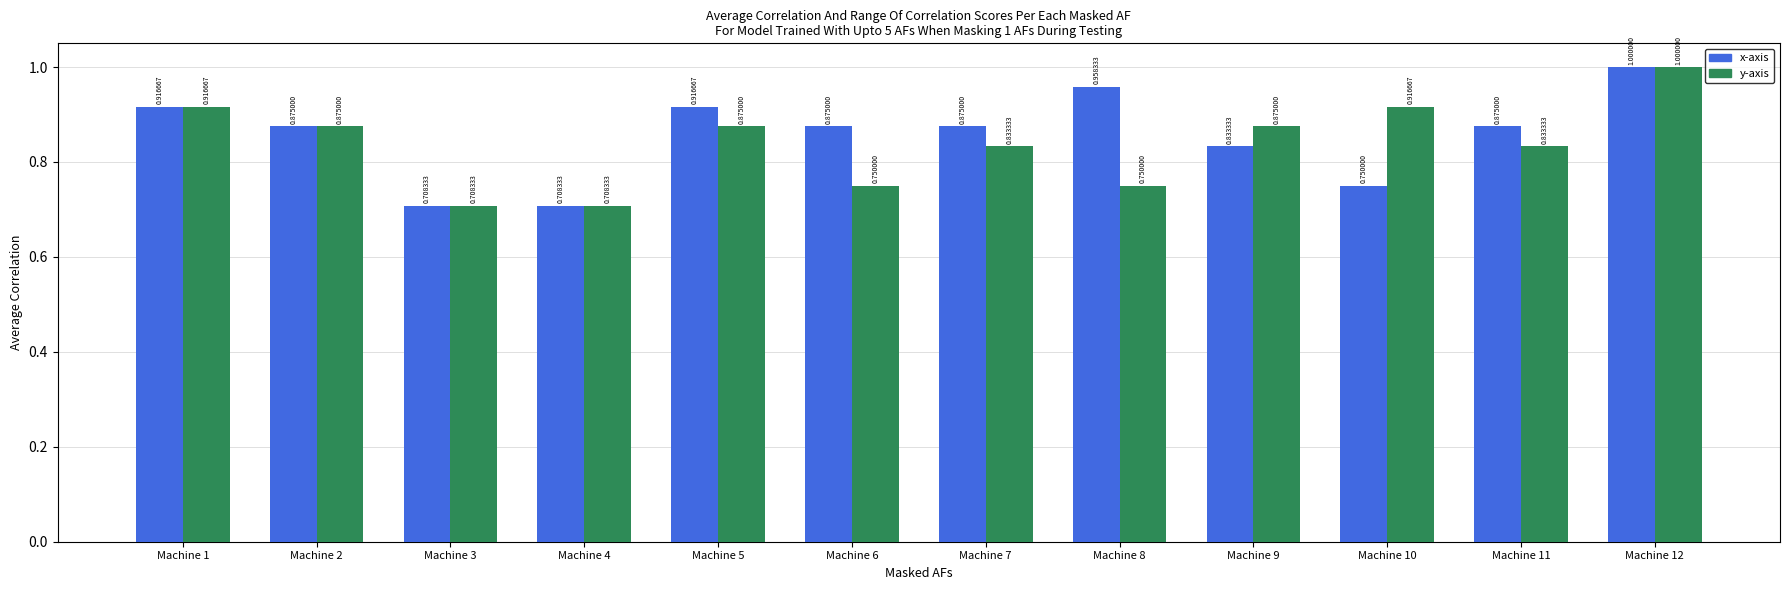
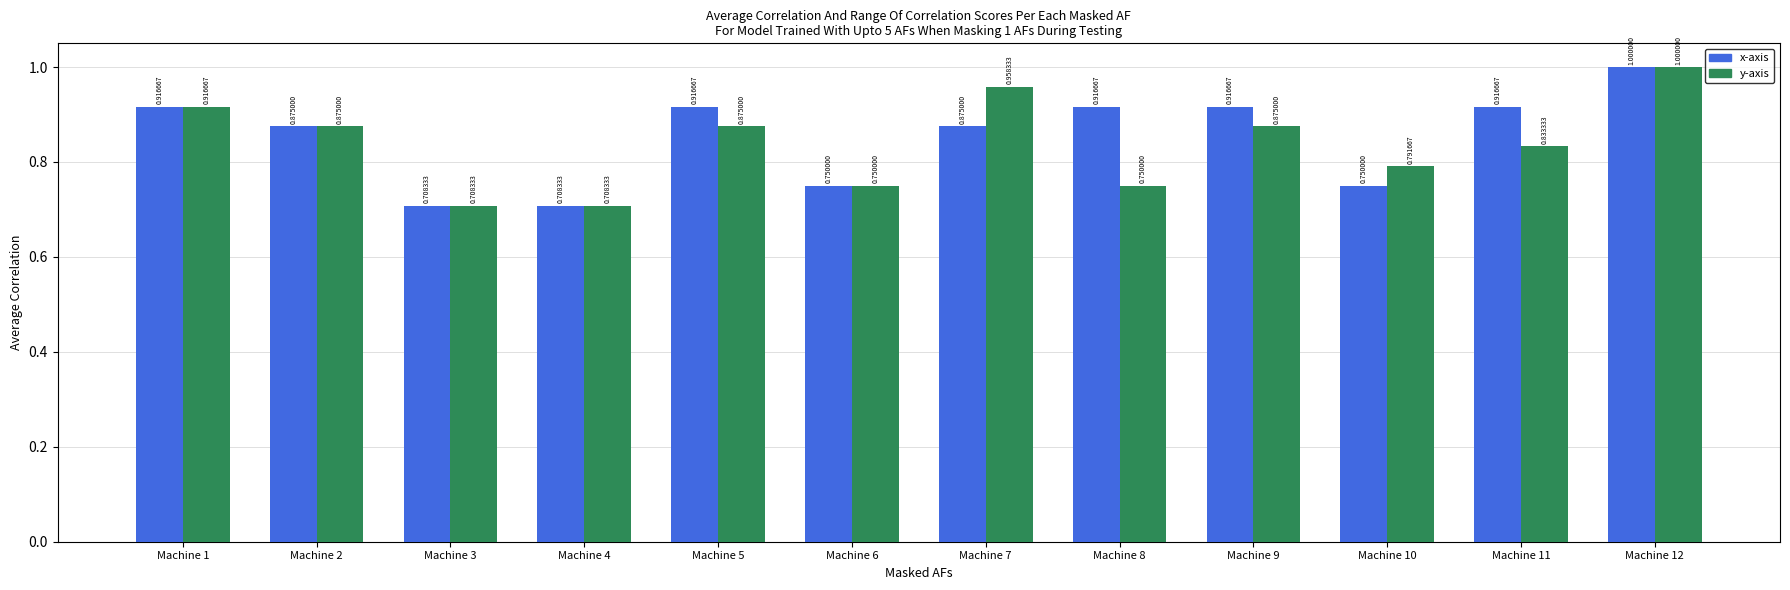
x-axis, Machine 6: 0.875000 -> 0.750000
y-axis, Machine 7: 0.833333 -> 0.958333
x-axis, Machine 8: 0.958333 -> 0.916667
x-axis, Machine 9: 0.833333 -> 0.916667
y-axis, Machine 10: 0.916667 -> 0.791667
x-axis, Machine 11: 0.875000 -> 0.916667
